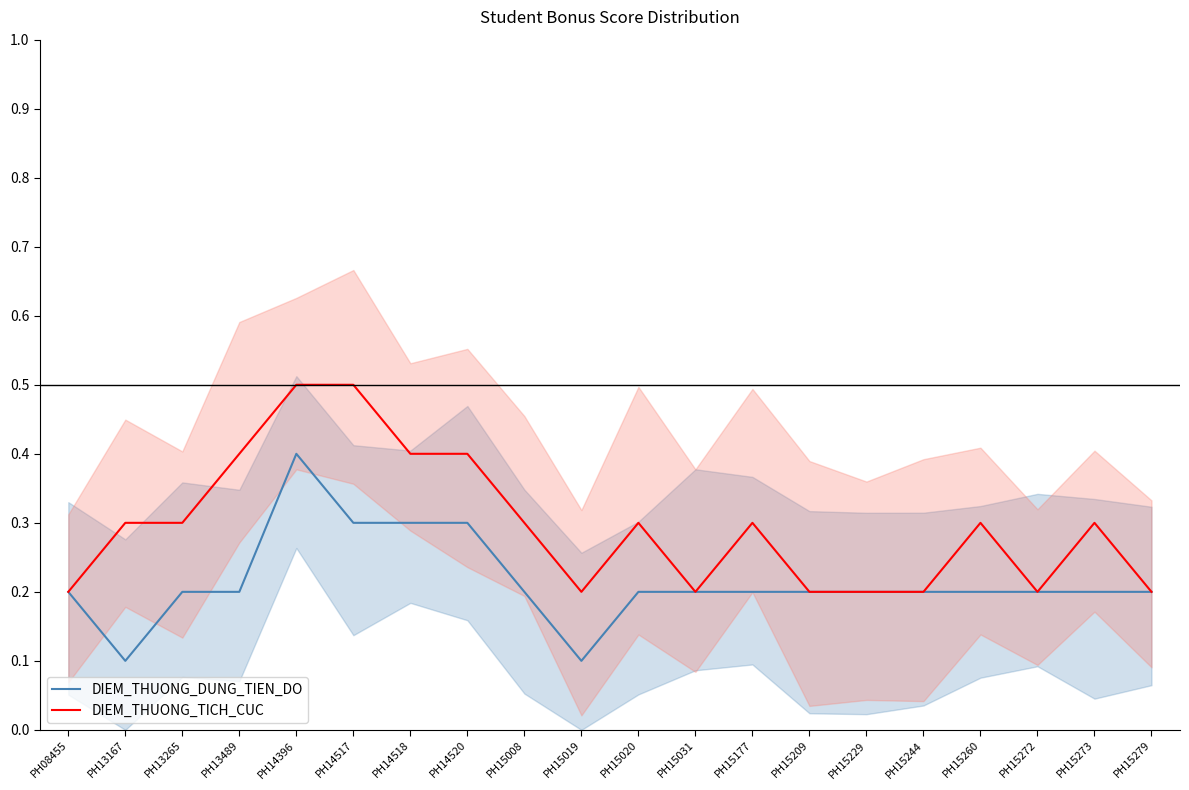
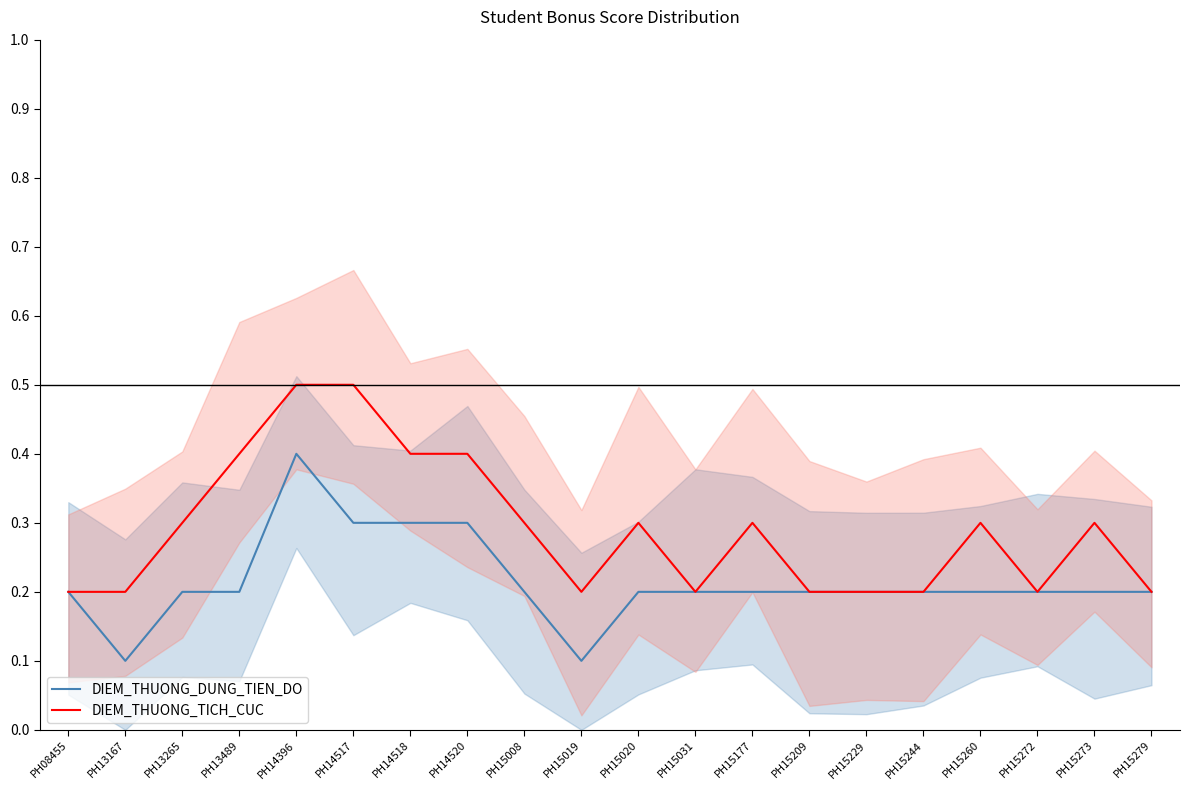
DIEM_THUONG_TICH_CUC, PH13167: 0.3 -> 0.2
